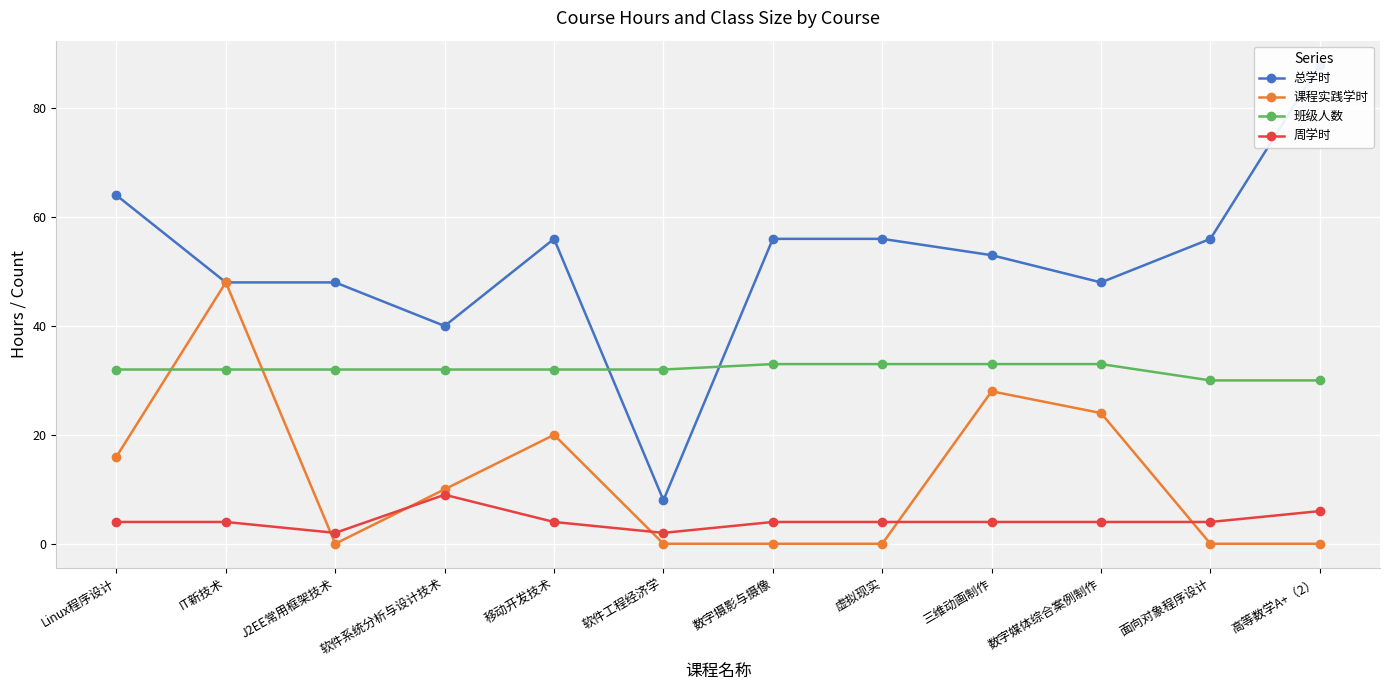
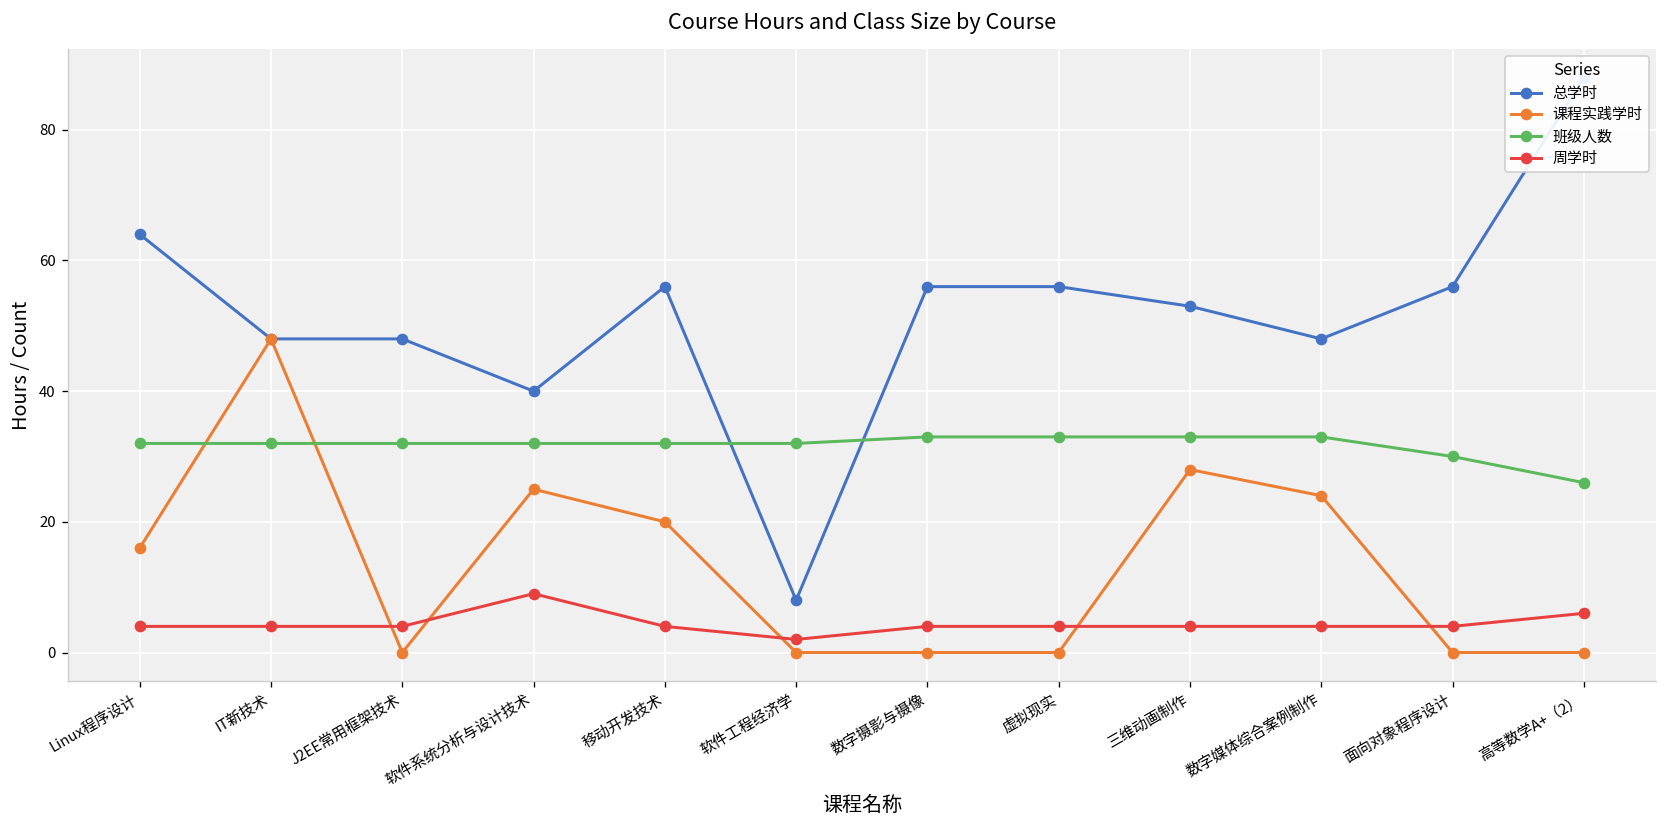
周学时, J2EE常用框架技术: 2 -> 4
课程实践学时, 软件系统分析与设计技术: 10 -> 25
班级人数, 高等数学A+（2）: 30 -> 26
